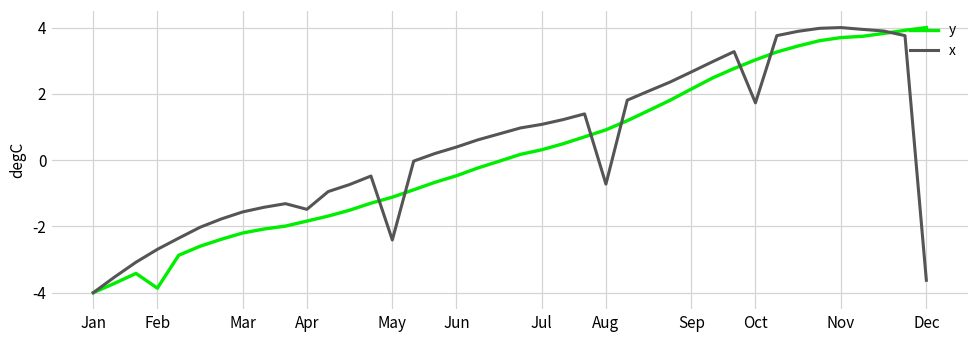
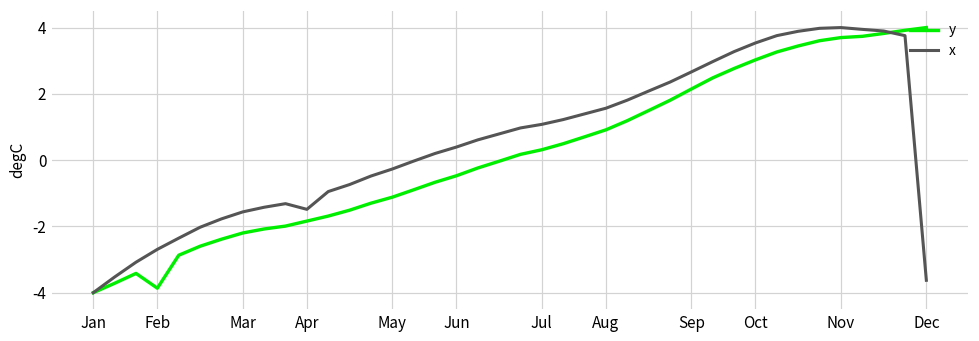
x, May: -2.4 -> -0.3
x, Aug: -0.7 -> 1.6
x, Oct: 1.7 -> 3.5
